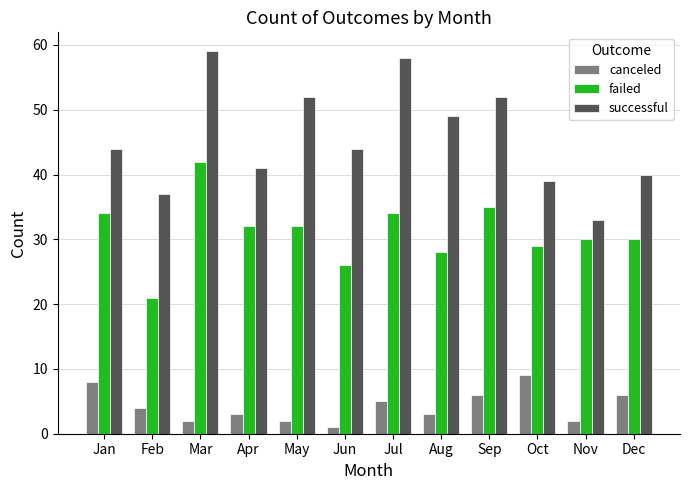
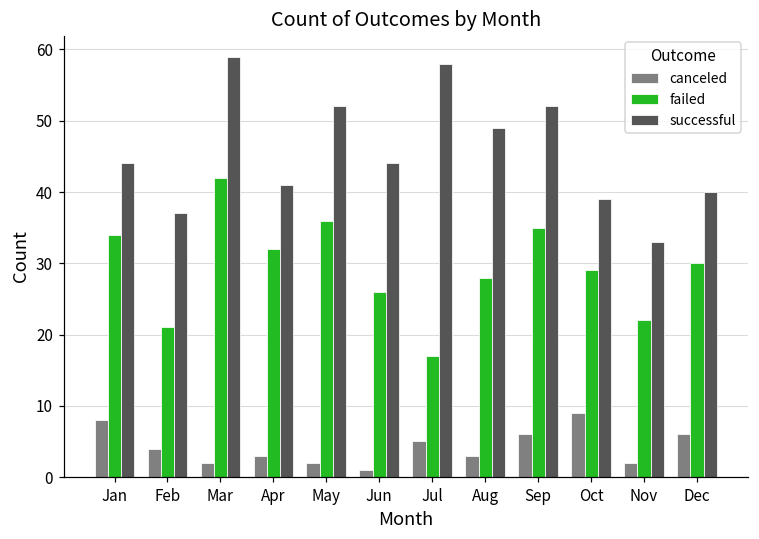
failed, May: 32 -> 36
failed, Jul: 34 -> 17
failed, Nov: 30 -> 22
